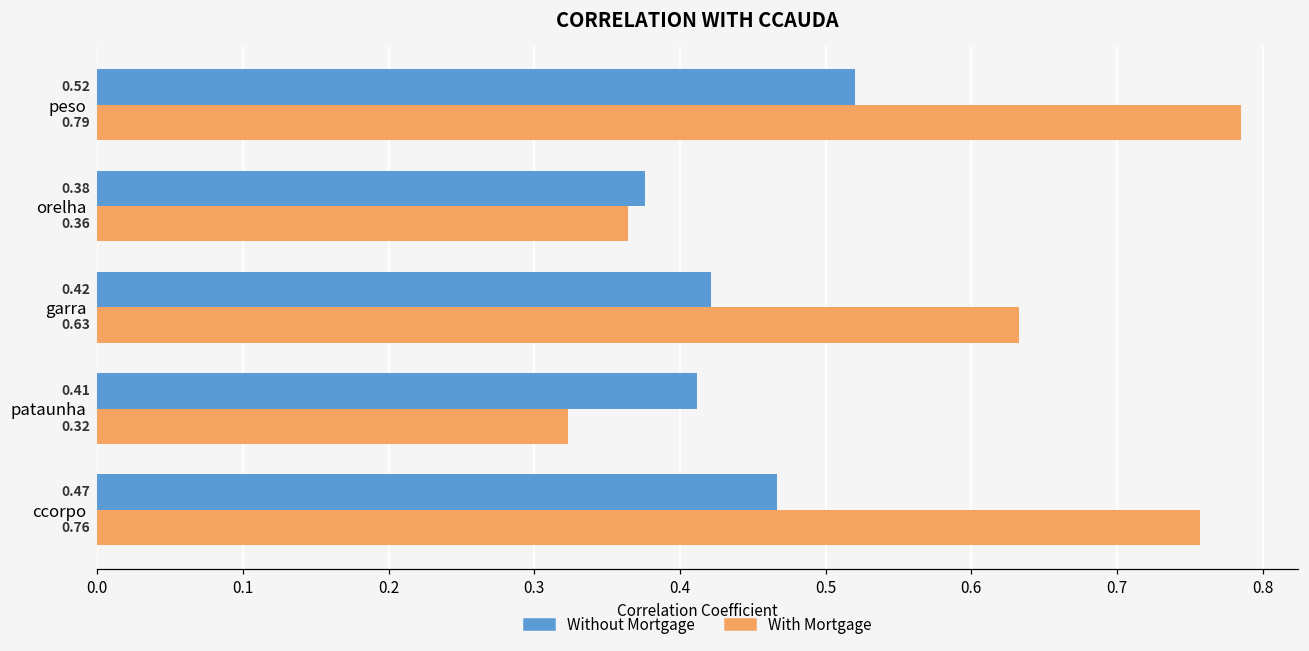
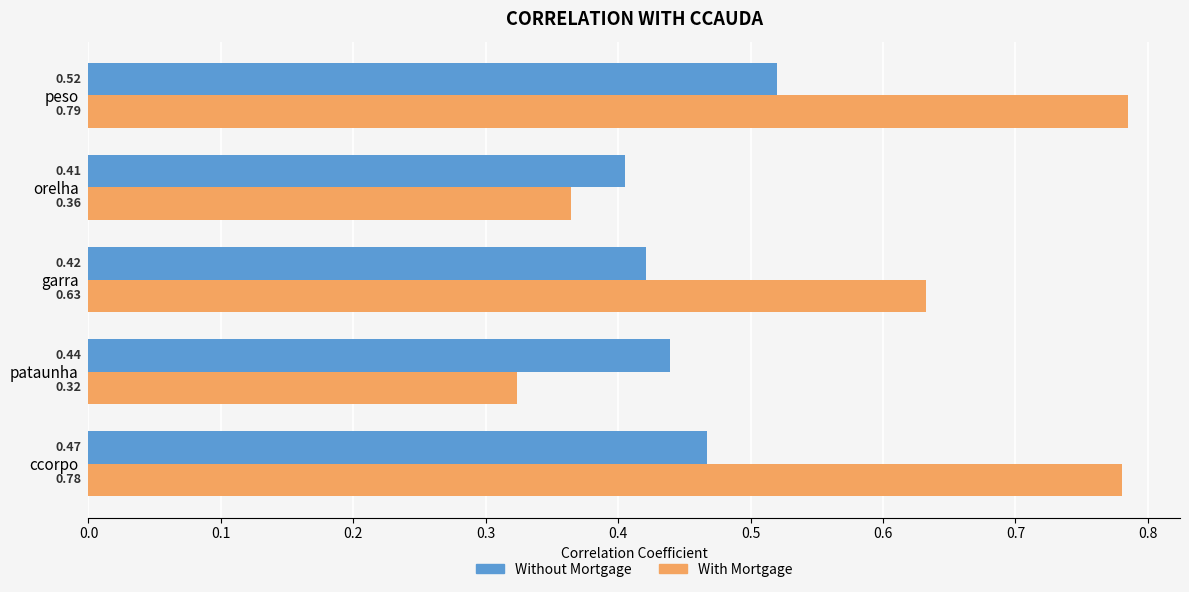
Without Mortgage, orelha: 0.38 -> 0.41
Without Mortgage, pataunha: 0.41 -> 0.44
With Mortgage, ccorpo: 0.76 -> 0.78
